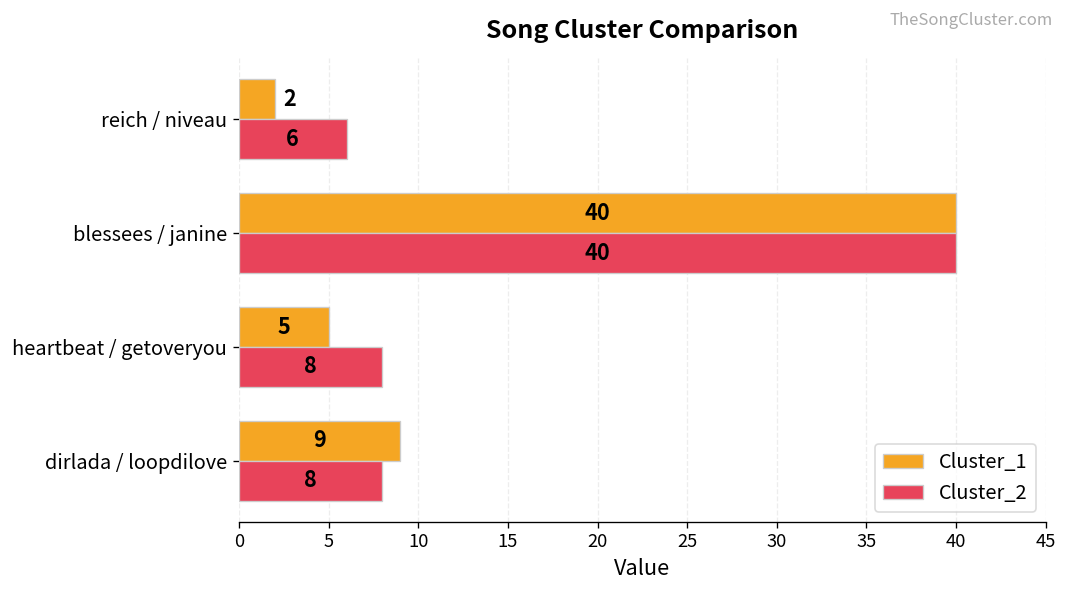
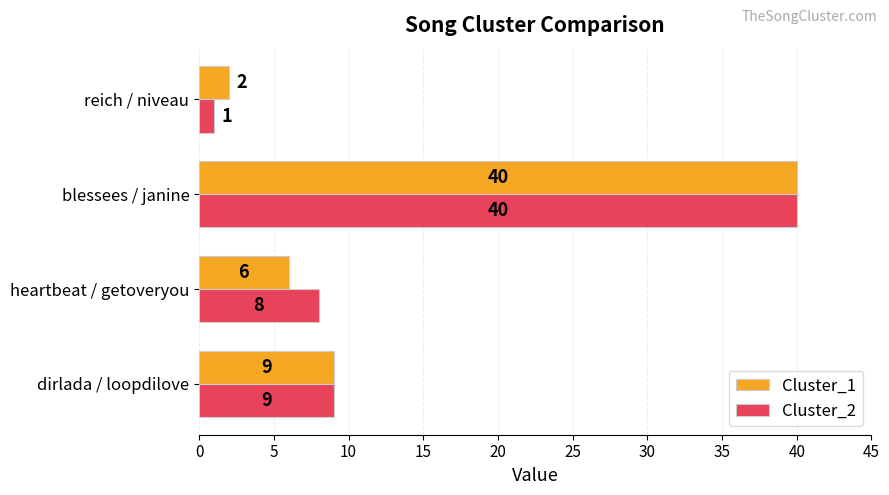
Cluster_2, reich / niveau: 6 -> 1
Cluster_1, heartbeat / getoveryou: 5 -> 6
Cluster_2, dirlada / loopdilove: 8 -> 9
